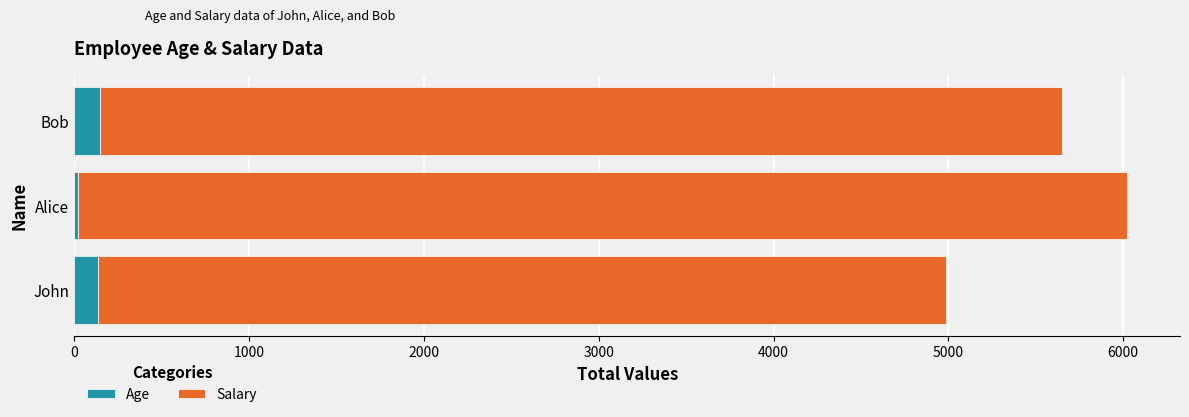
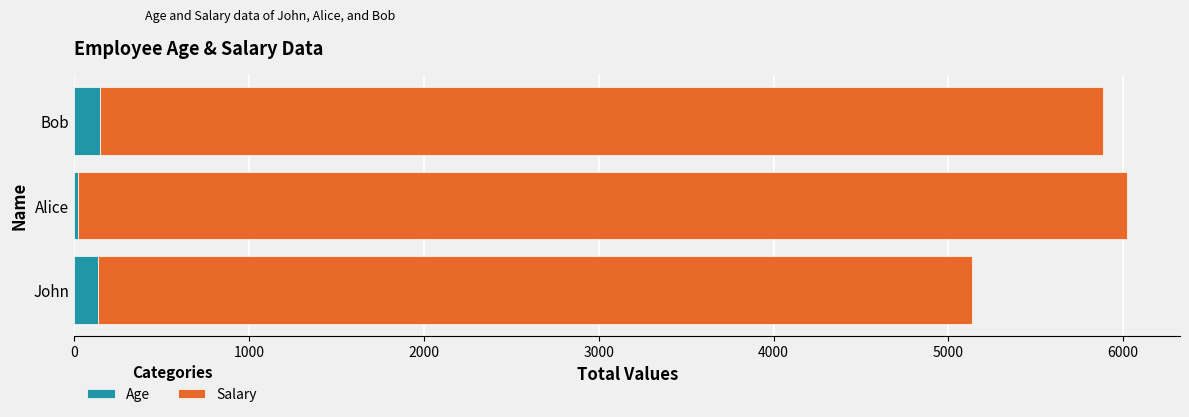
Salary, Bob: 5500 -> 5740
Salary, John: 4850 -> 5000
